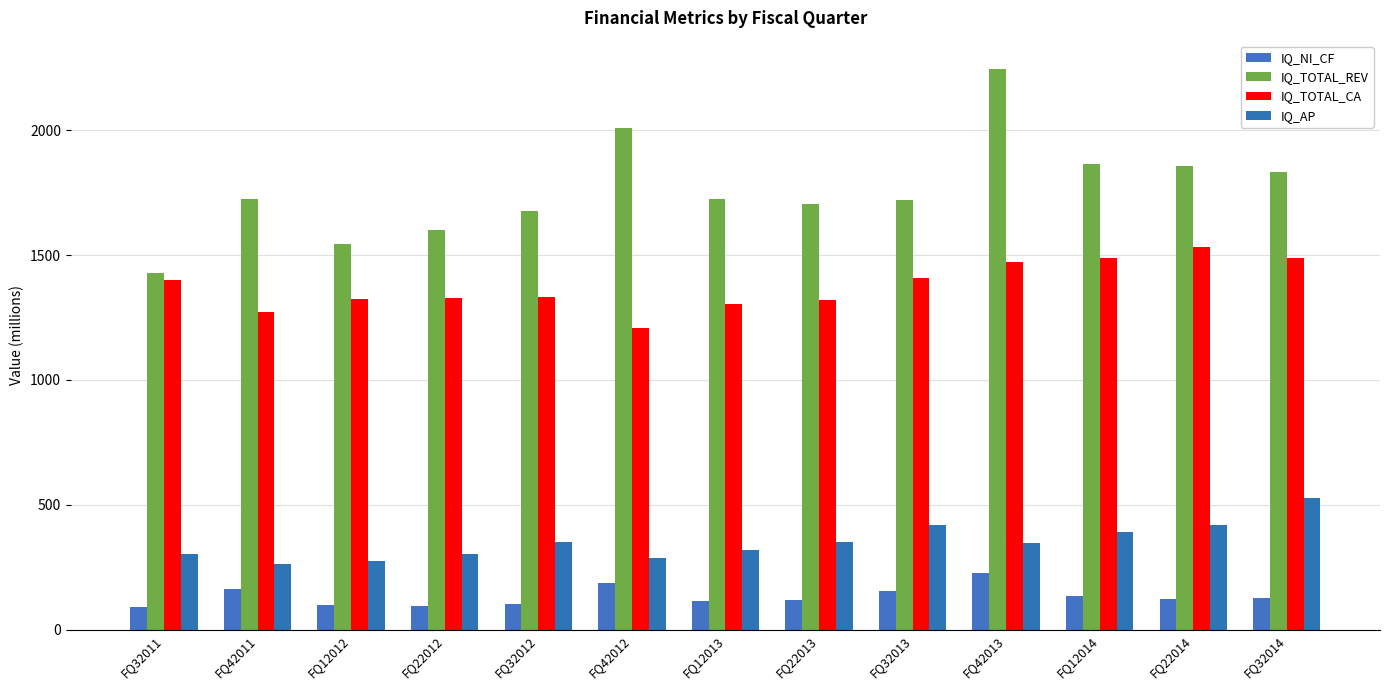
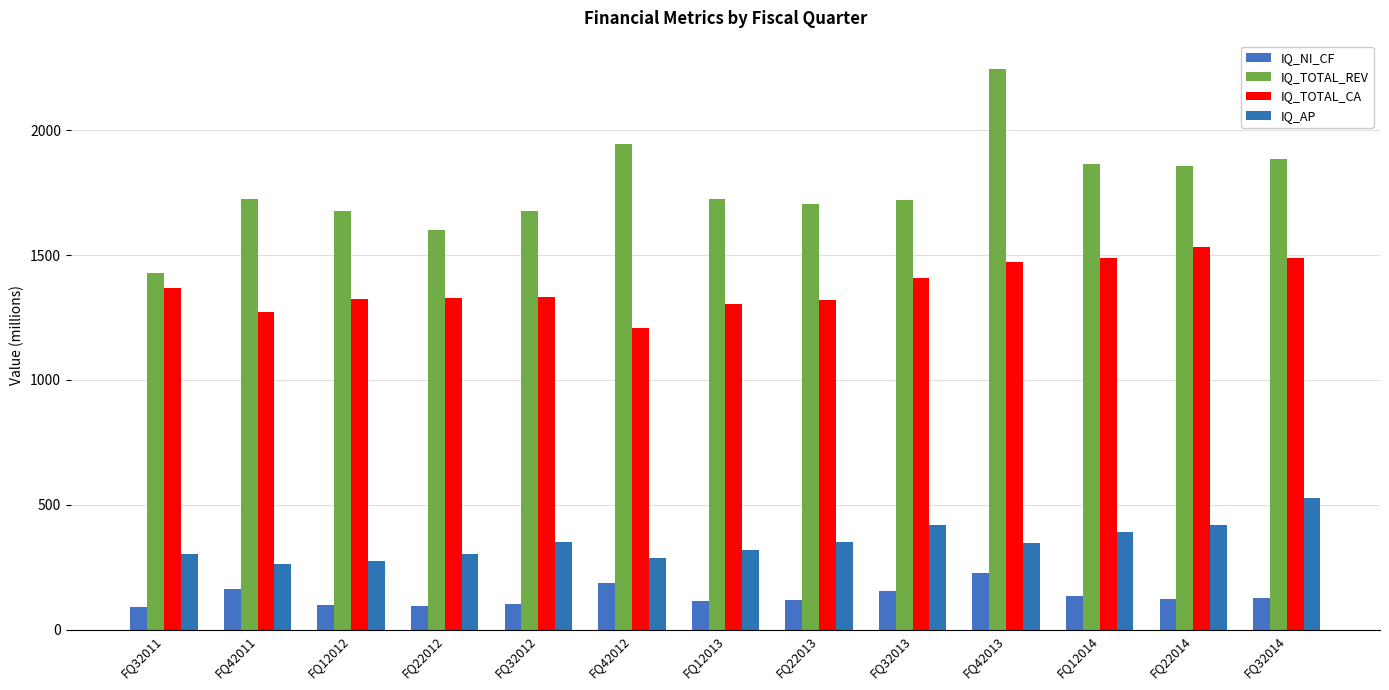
IQ_TOTAL_CA, FQ32011: 1400 -> 1370
IQ_TOTAL_REV, FQ12012: 1550 -> 1680
IQ_TOTAL_REV, FQ42012: 2010 -> 1950
IQ_TOTAL_REV, FQ32014: 1830 -> 1880
